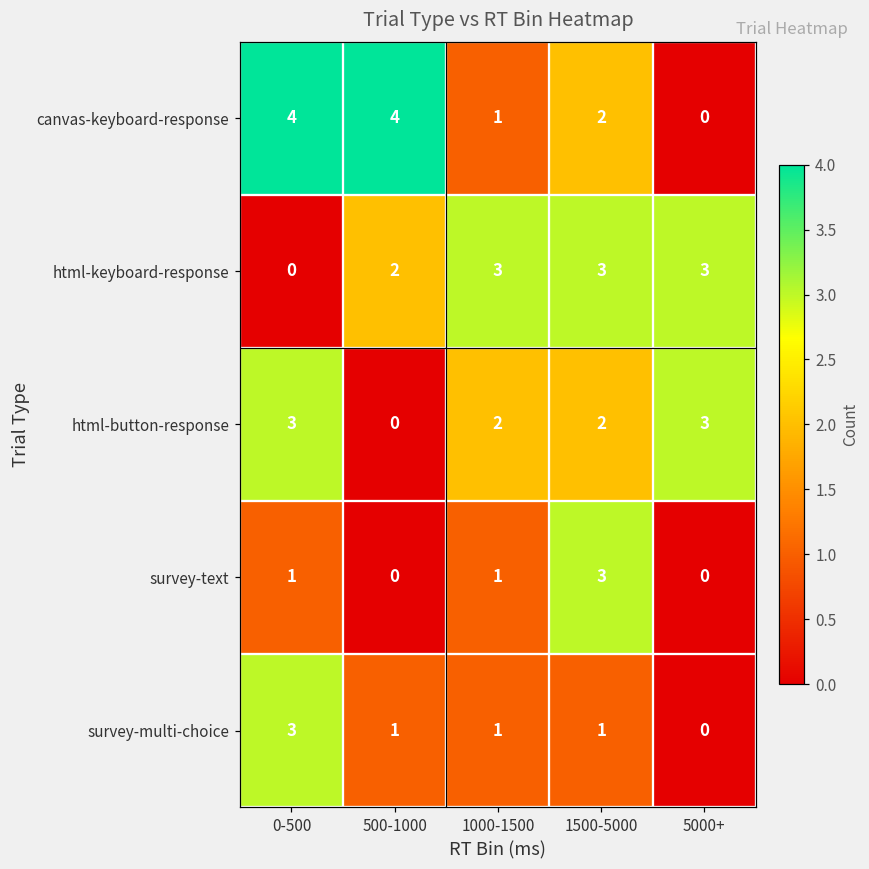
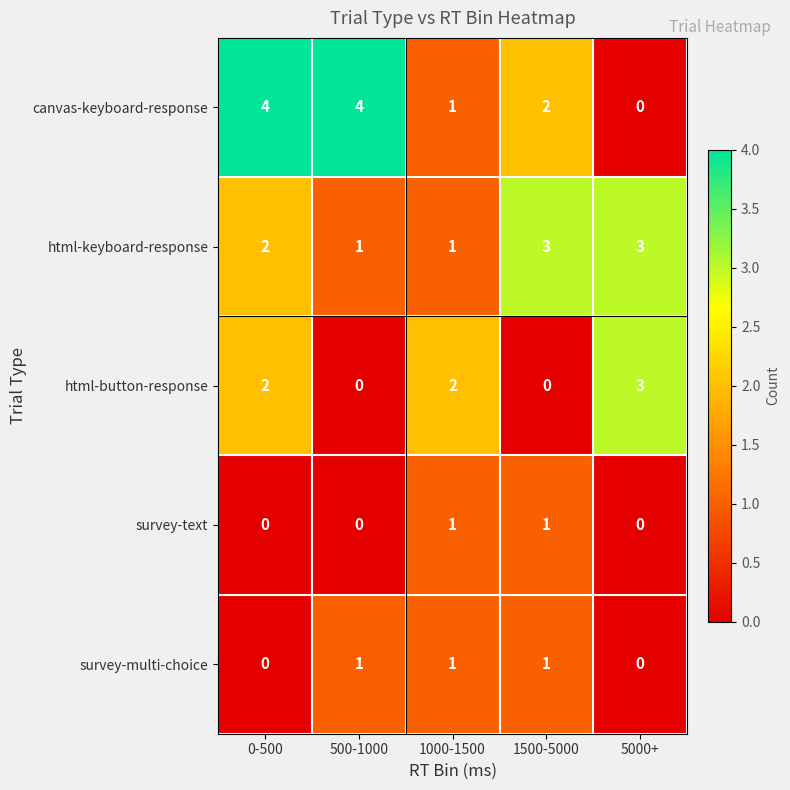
html-keyboard-response, 0-500: 0 -> 2
html-keyboard-response, 500-1000: 2 -> 1
html-keyboard-response, 1000-1500: 3 -> 1
html-button-response, 0-500: 3 -> 2
html-button-response, 1500-5000: 2 -> 0
survey-text, 0-500: 1 -> 0
survey-text, 1500-5000: 3 -> 1
survey-multi-choice, 0-500: 3 -> 0
